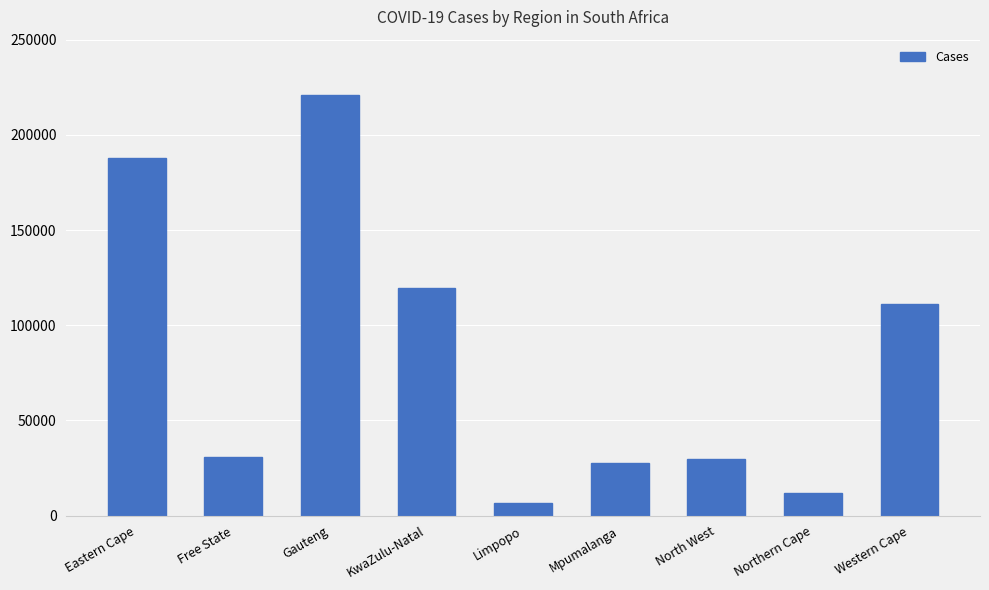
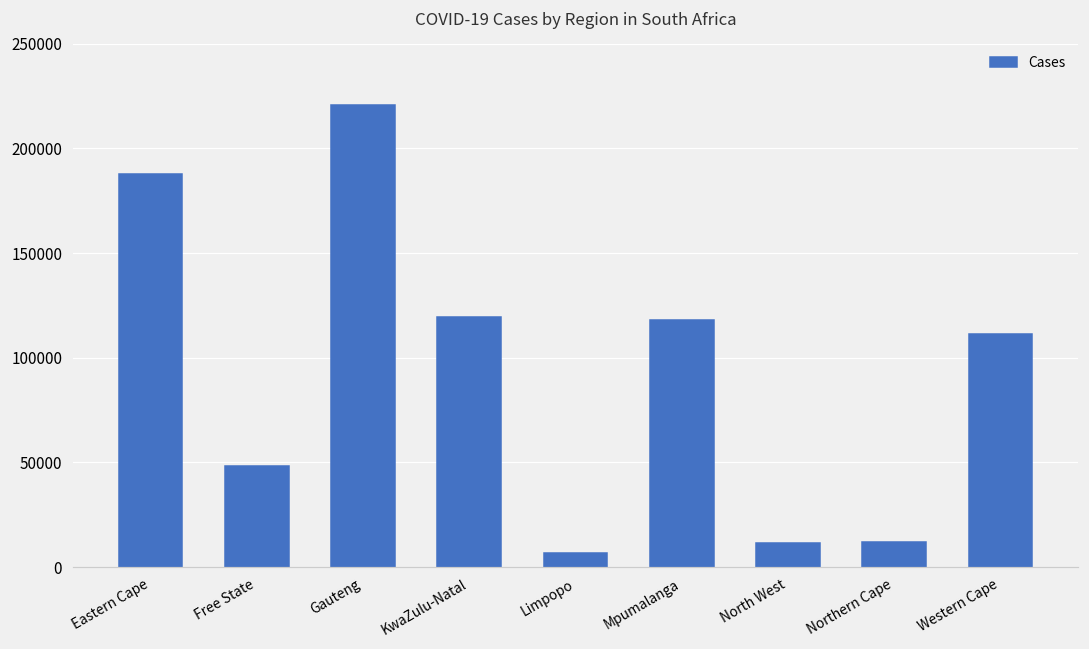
Free State: 31000 -> 48000
Mpumalanga: 28000 -> 118000
North West: 30000 -> 12000
